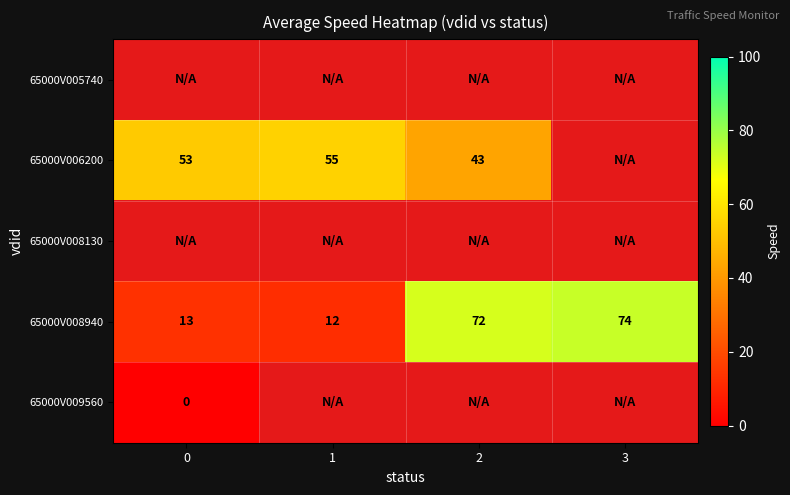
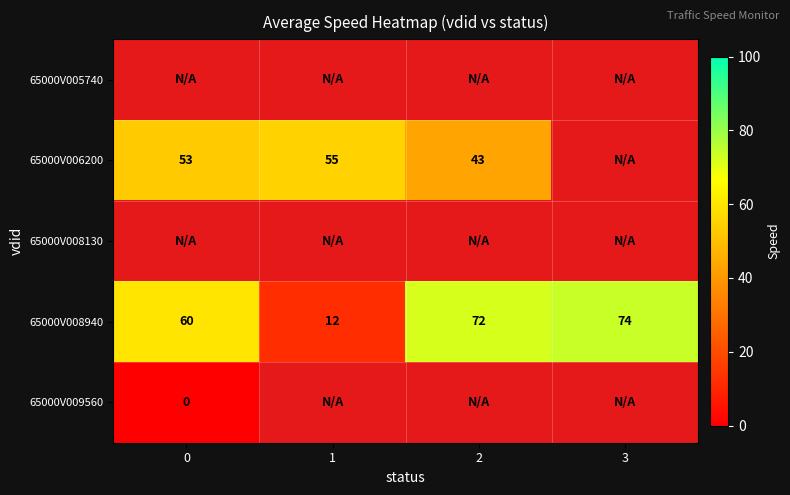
65000V008940, 0: 13 -> 60
